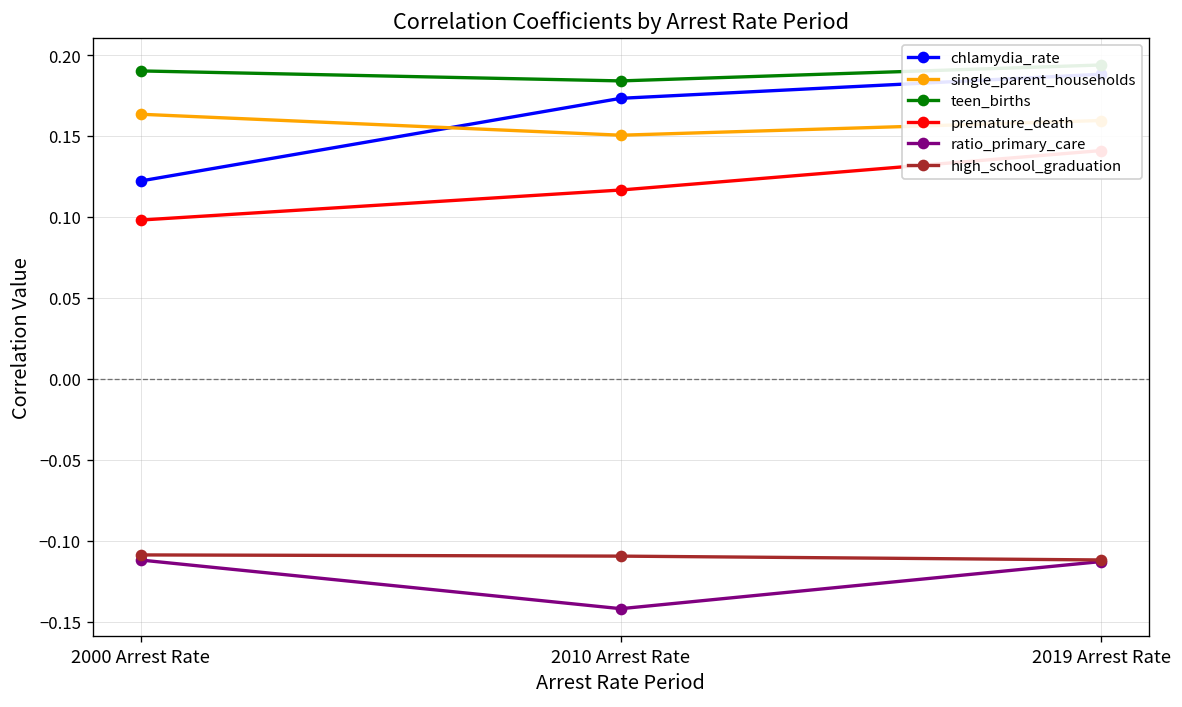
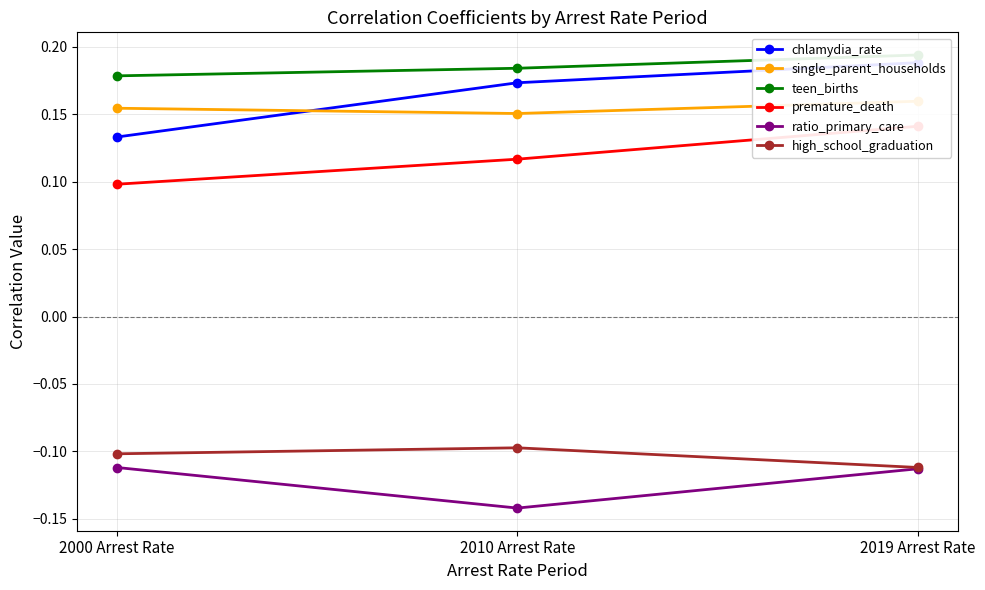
chlamydia_rate, 2000 Arrest Rate: 0.122 -> 0.133
single_parent_households, 2000 Arrest Rate: 0.163 -> 0.154
teen_births, 2000 Arrest Rate: 0.190 -> 0.178
high_school_graduation, 2000 Arrest Rate: -0.109 -> -0.102
high_school_graduation, 2010 Arrest Rate: -0.110 -> -0.097
